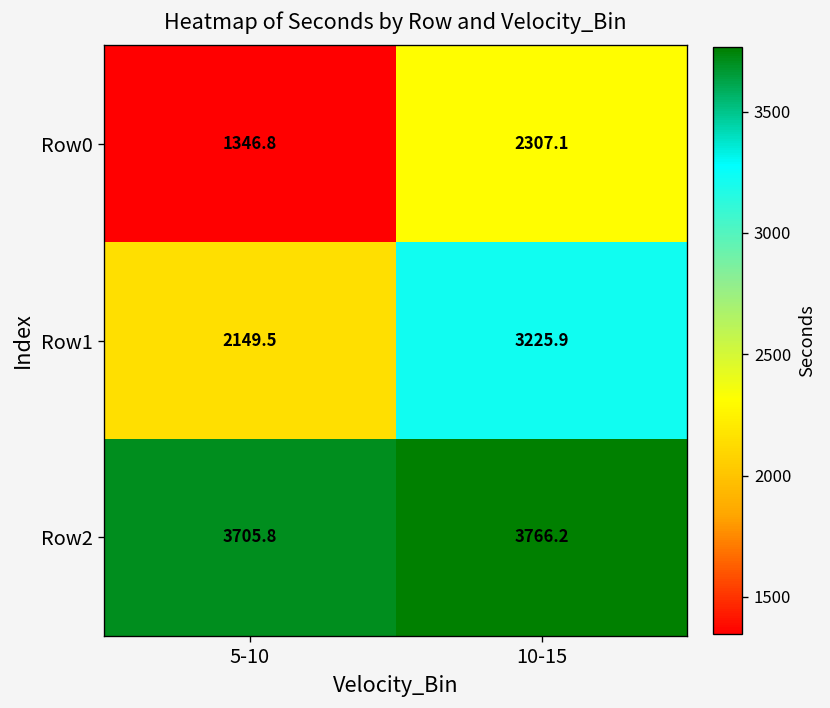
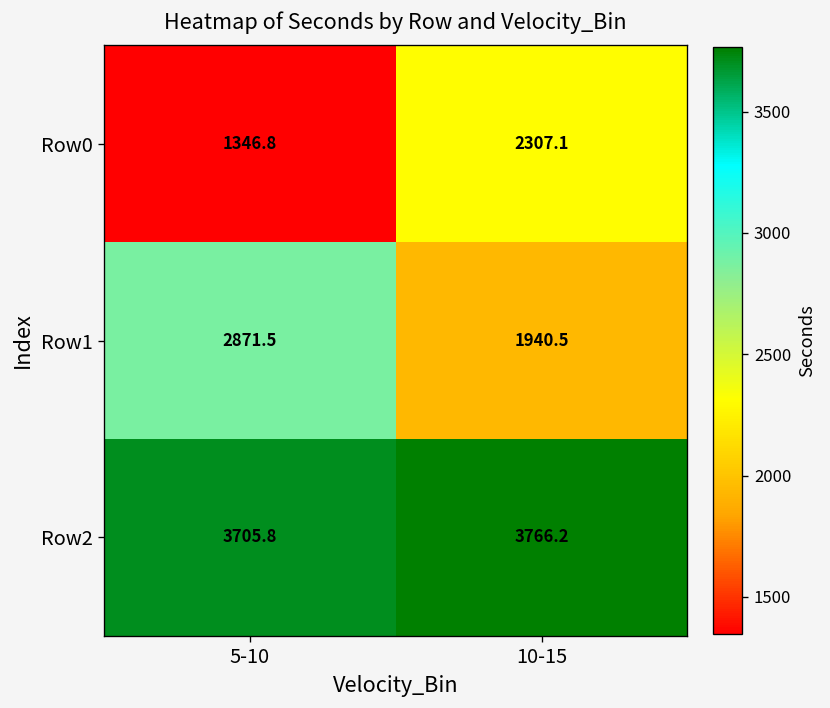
Row1, 5-10: 2149.5 -> 2871.5
Row1, 10-15: 3225.9 -> 1940.5
